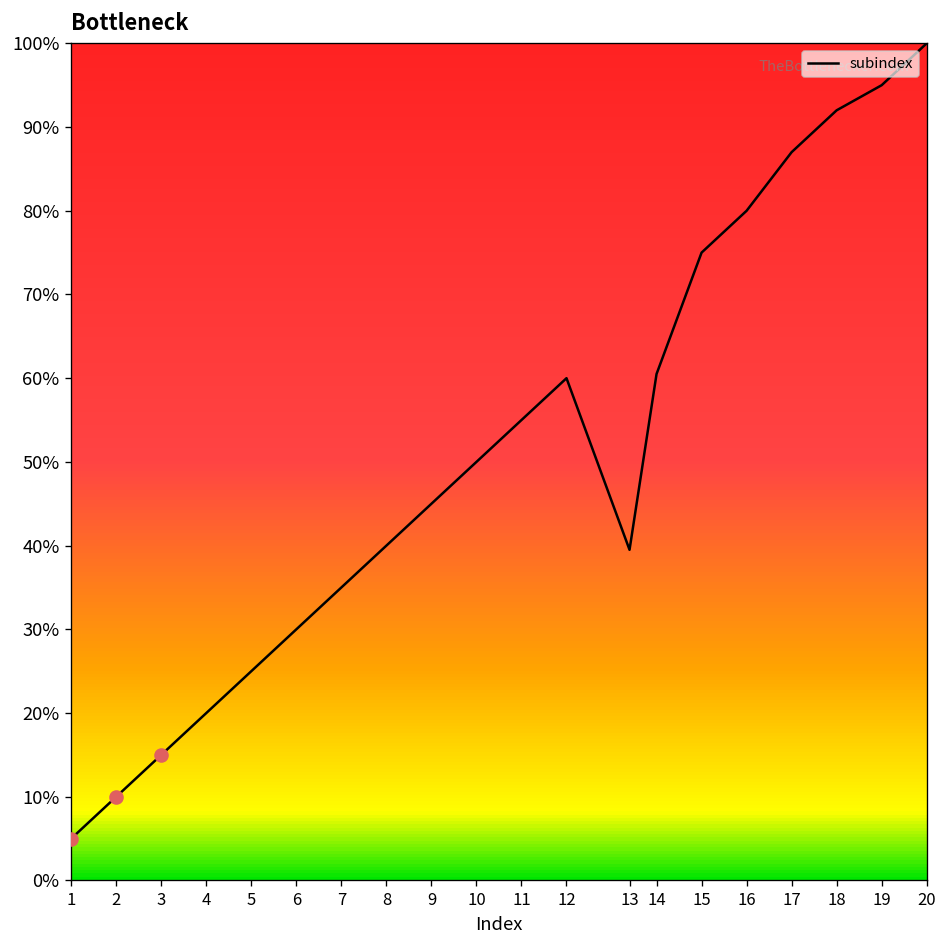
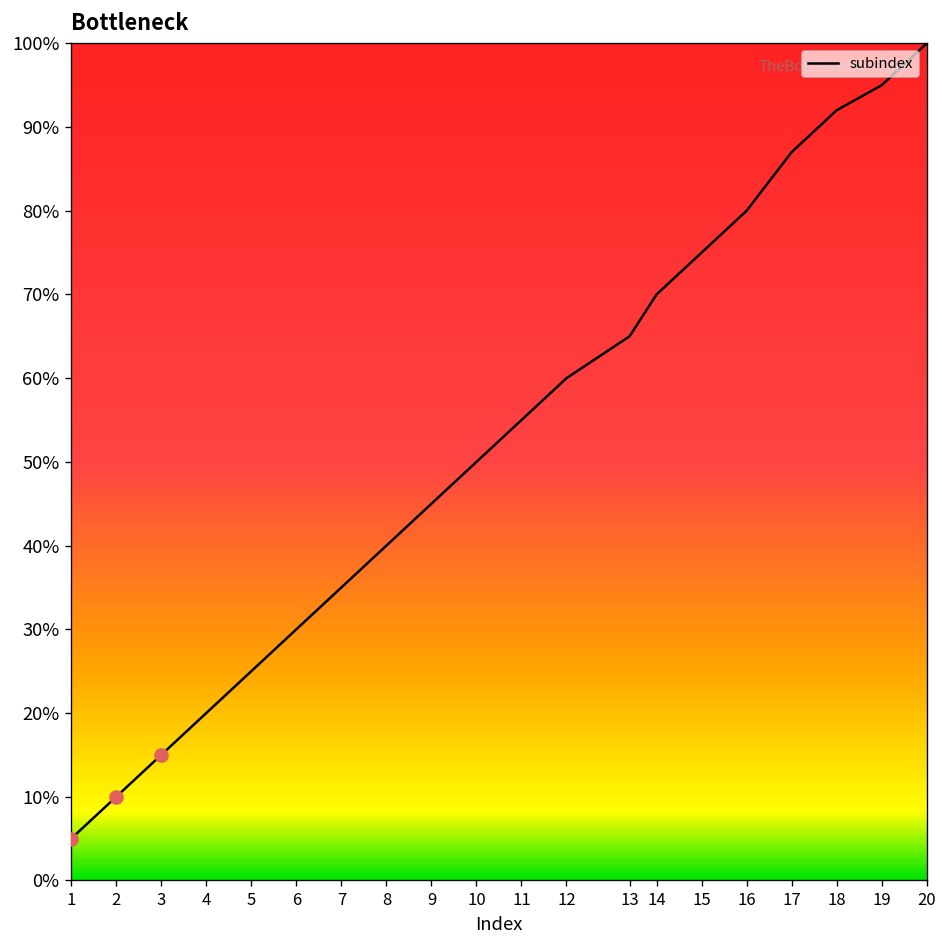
subindex, 13: 40% -> 65%
subindex, 14: 61% -> 70%
